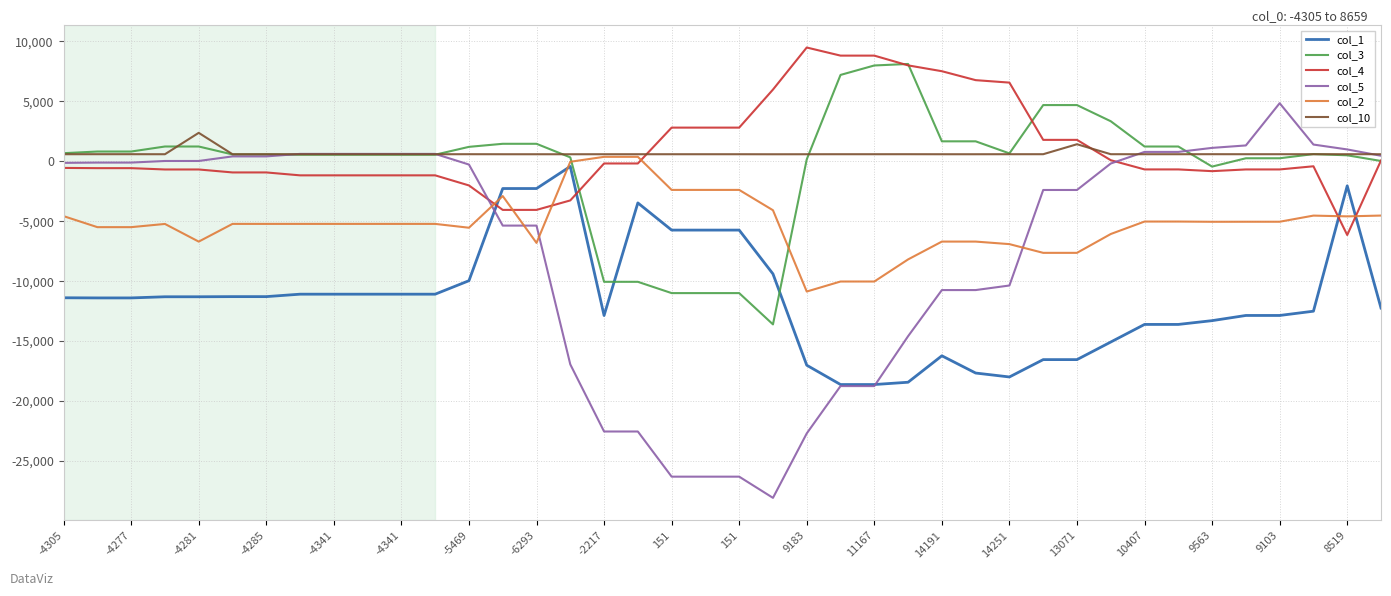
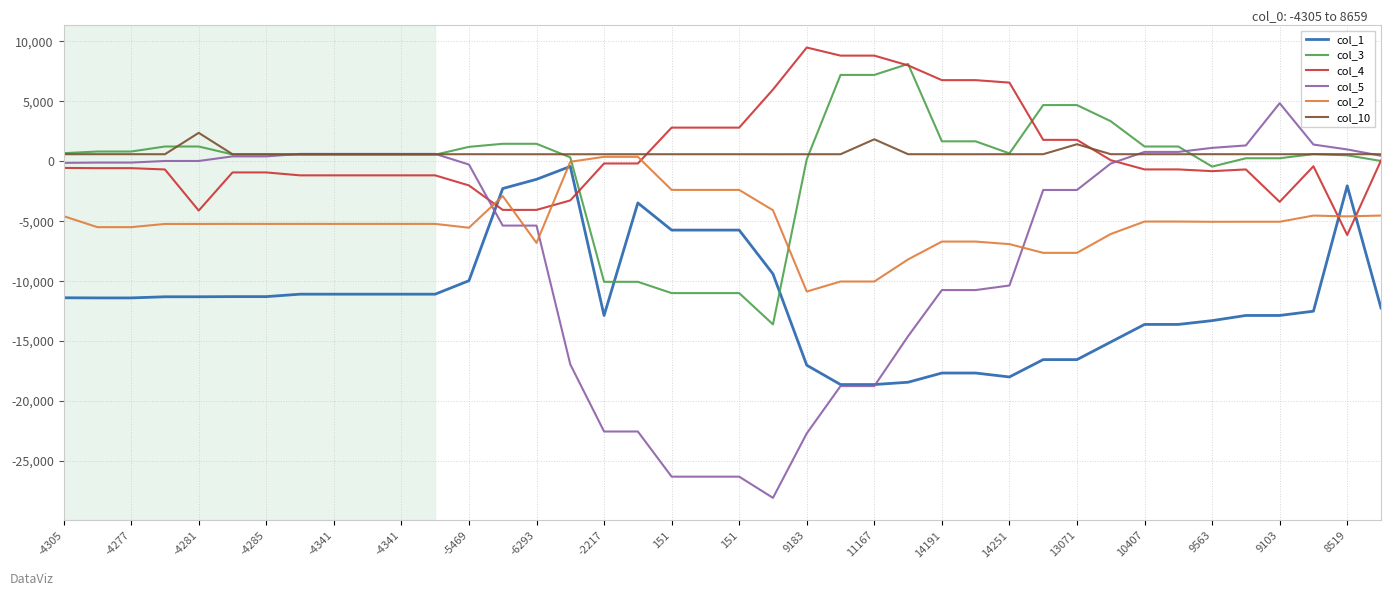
col_4, -4281: -700 -> -4,100
col_2, -4281: -6,700 -> -5,200
col_1, -6293: -2,300 -> -1,500
col_3, 11167: 8,000 -> 7,200
col_10, 11167: 600 -> 1,800
col_1, 14191: -16,200 -> -17,700
col_4, 14191: 7,500 -> 6,800
col_4, 9103: -700 -> -3,400
